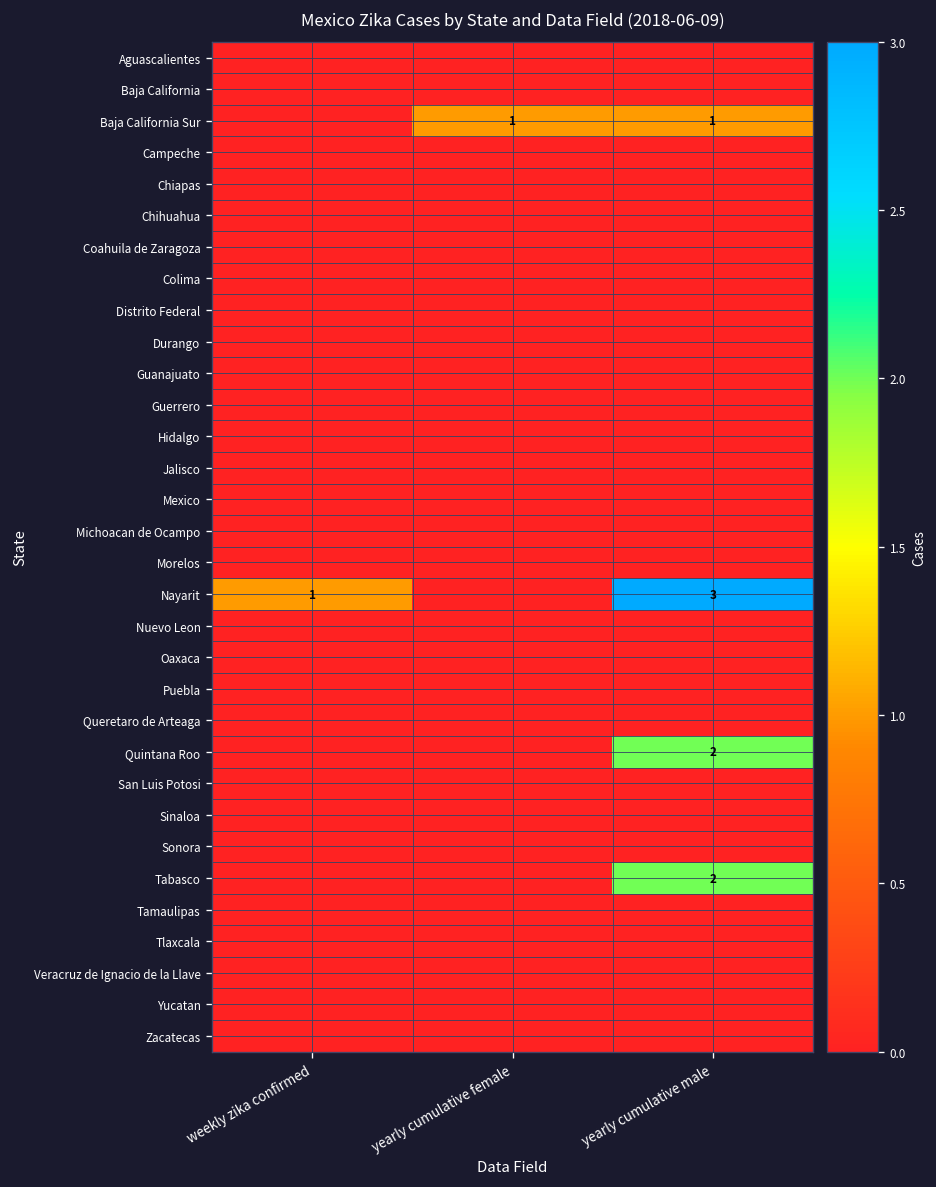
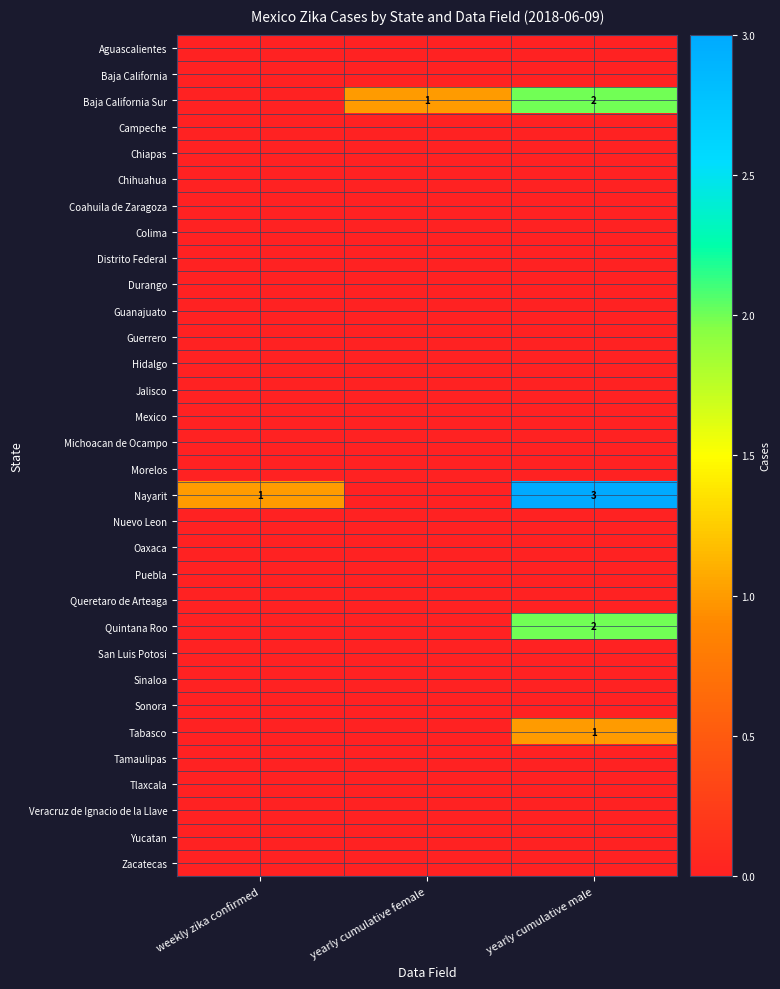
Baja California Sur, yearly cumulative male: 1 -> 2
Tabasco, yearly cumulative male: 2 -> 1
